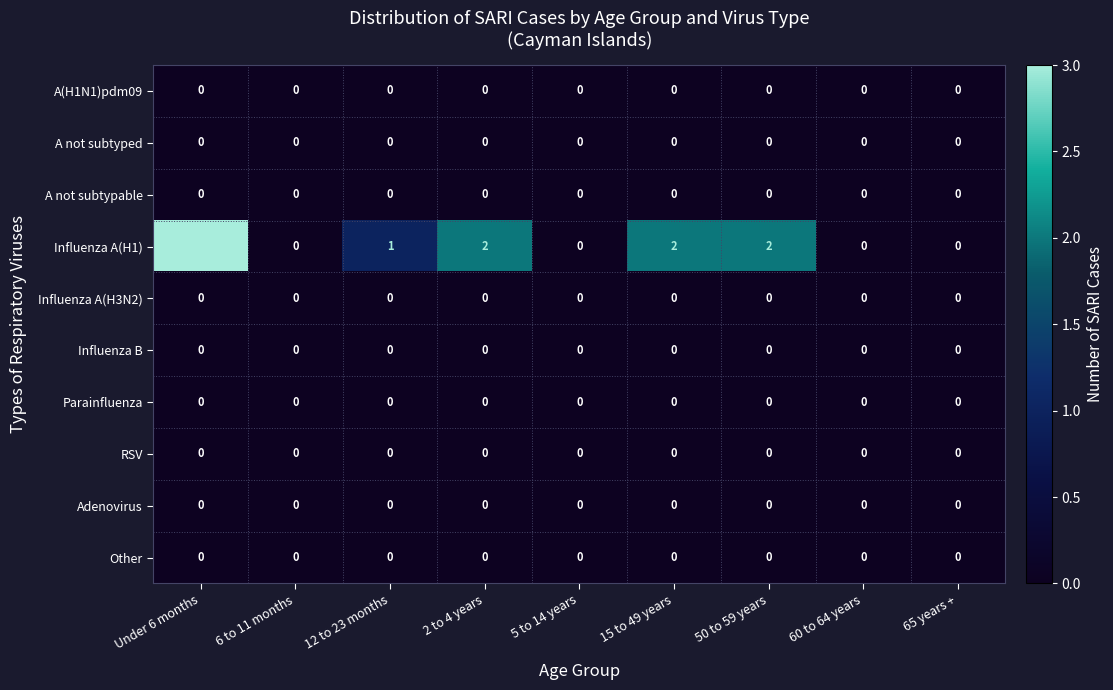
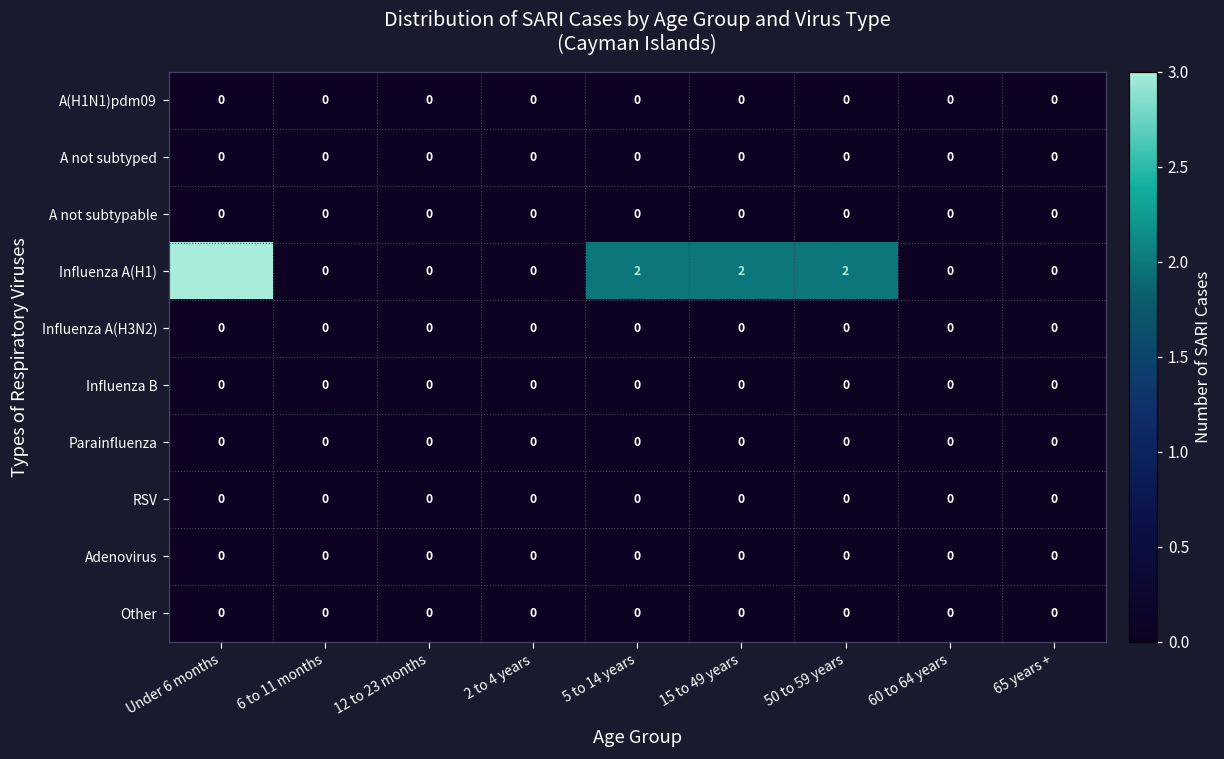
Influenza A(H1), 12 to 23 months: 1 -> 0
Influenza A(H1), 2 to 4 years: 2 -> 0
Influenza A(H1), 5 to 14 years: 0 -> 2
